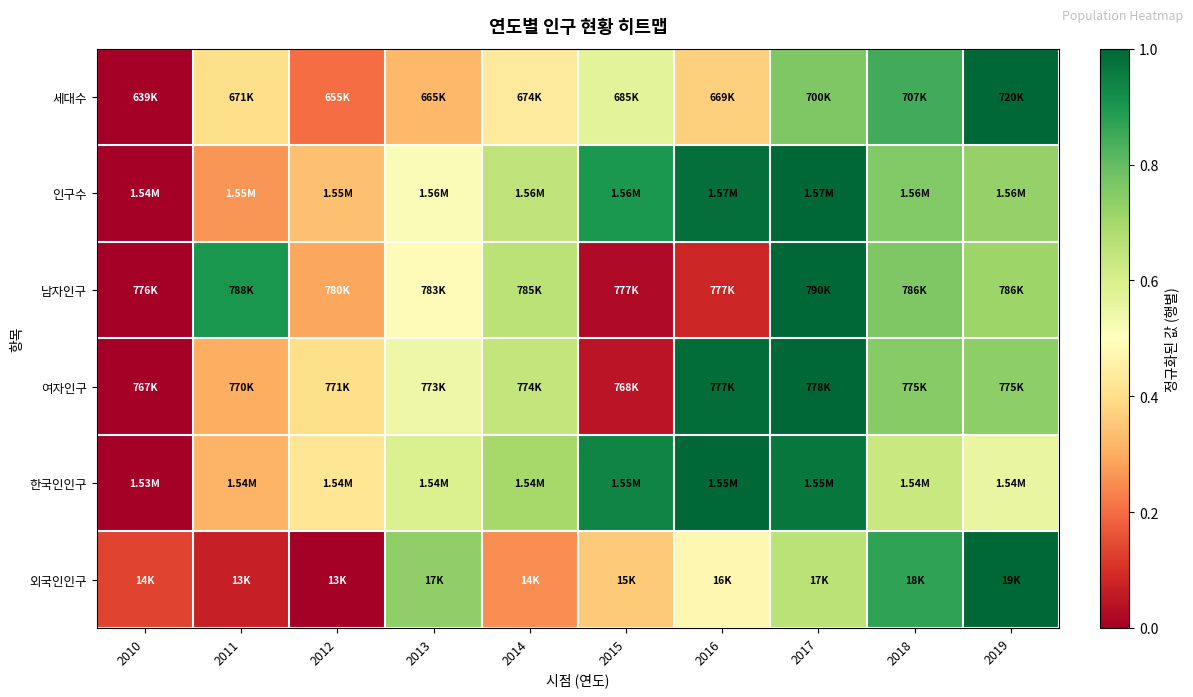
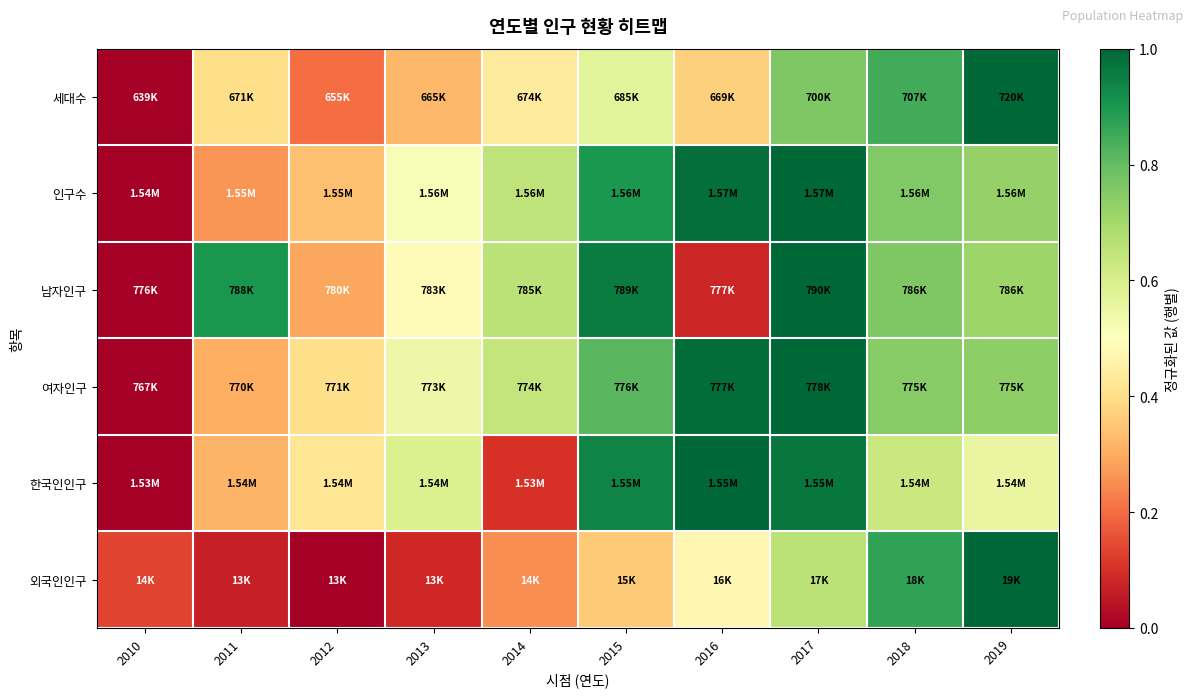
남자인구, 2015: 777K -> 789K
여자인구, 2015: 768K -> 776K
한국인인구, 2014: 1.54M -> 1.53M
외국인인구, 2013: 17K -> 13K
